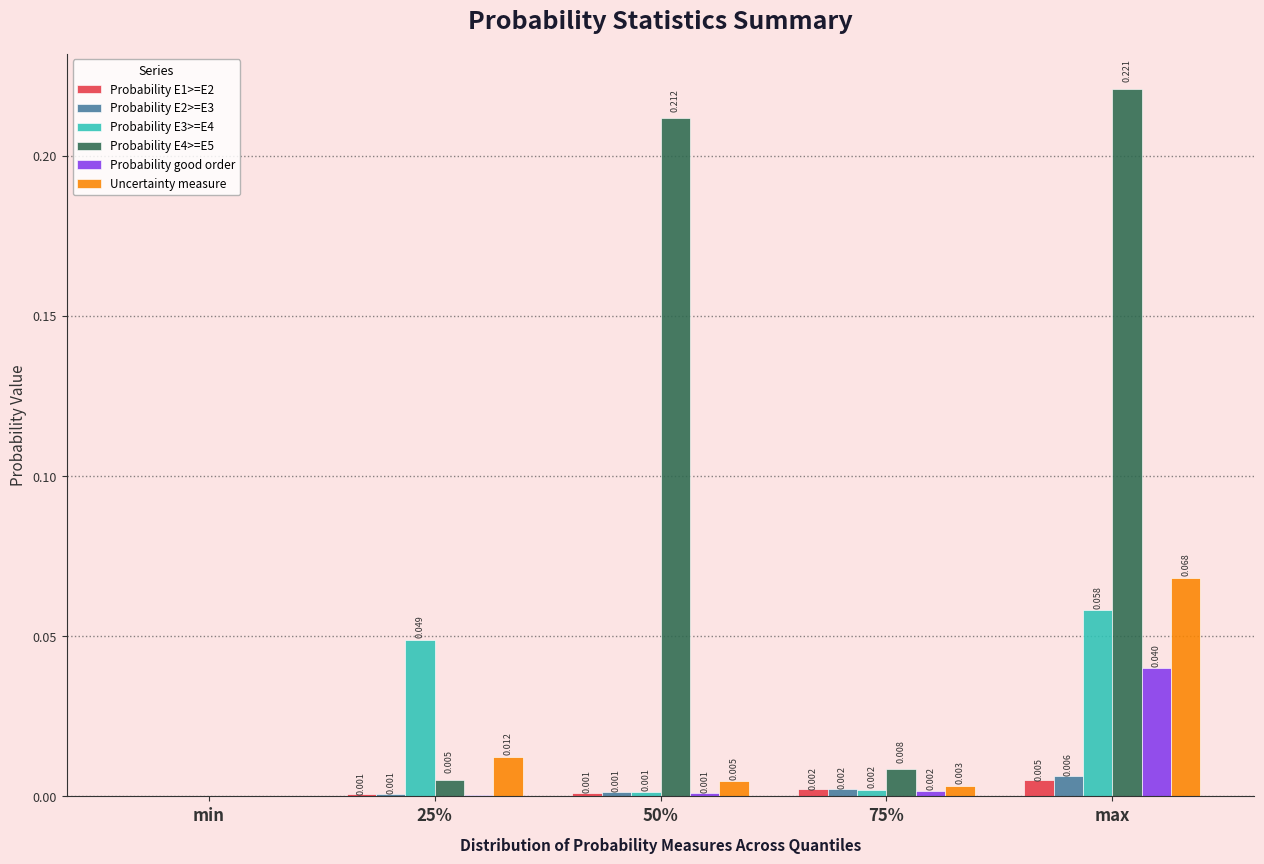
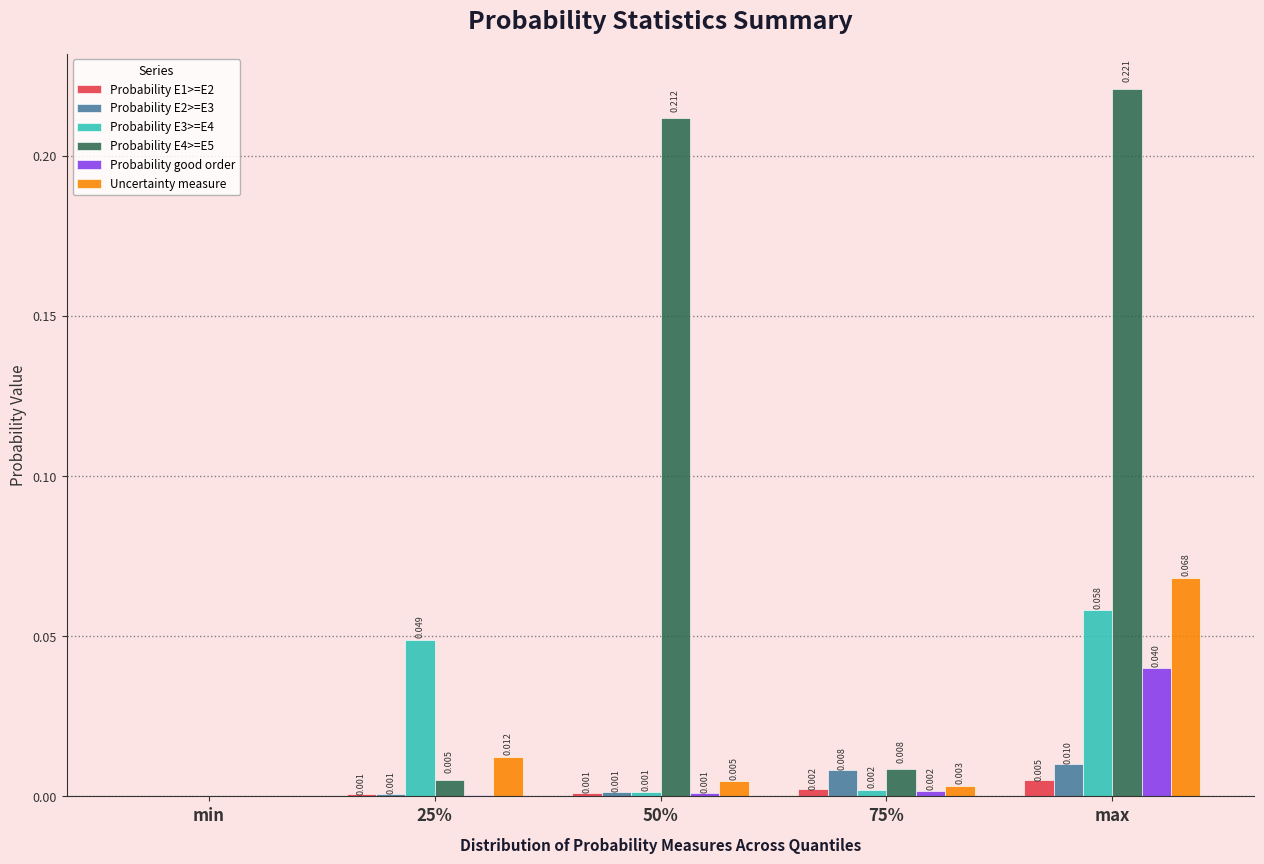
Probability E2>=E3, 75%: 0.002 -> 0.008
Probability E2>=E3, max: 0.006 -> 0.010
